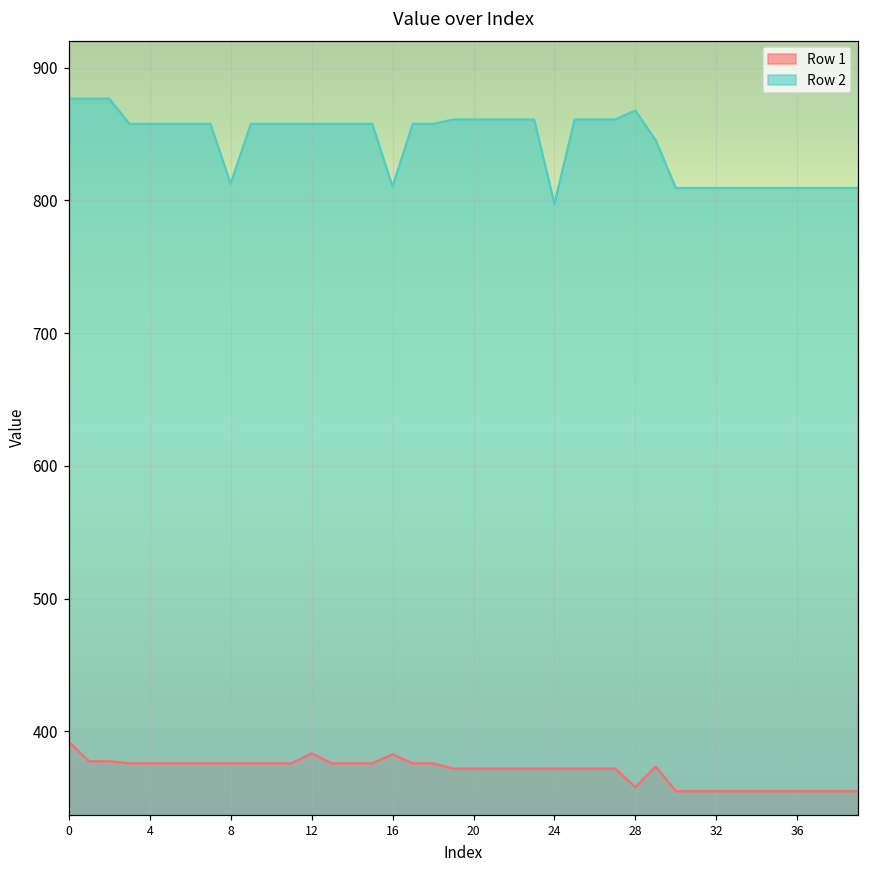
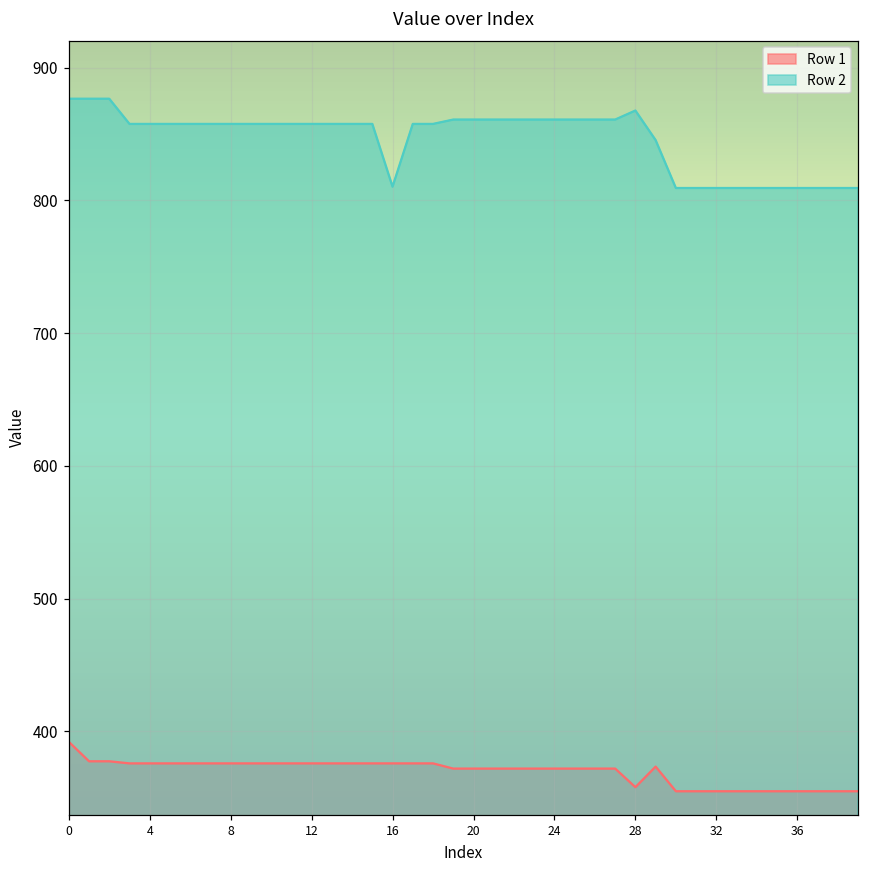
Row 2, 8: 813 -> 858
Row 1, 12: 383 -> 376
Row 1, 16: 383 -> 376
Row 2, 24: 797 -> 861
